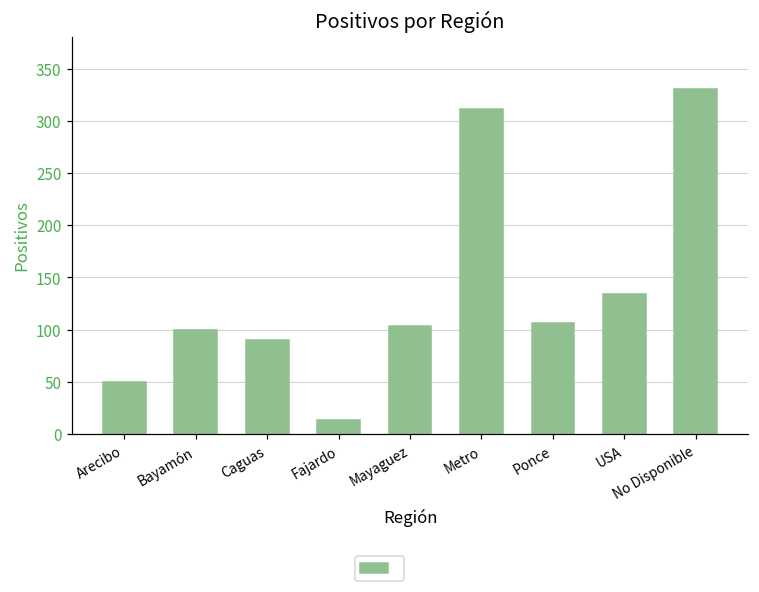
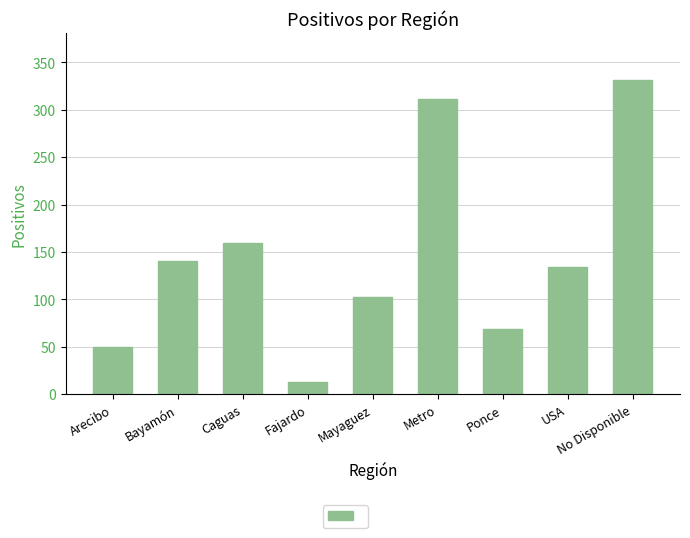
Bayamón: 100 -> 140
Caguas: 90 -> 160
Ponce: 110 -> 70
